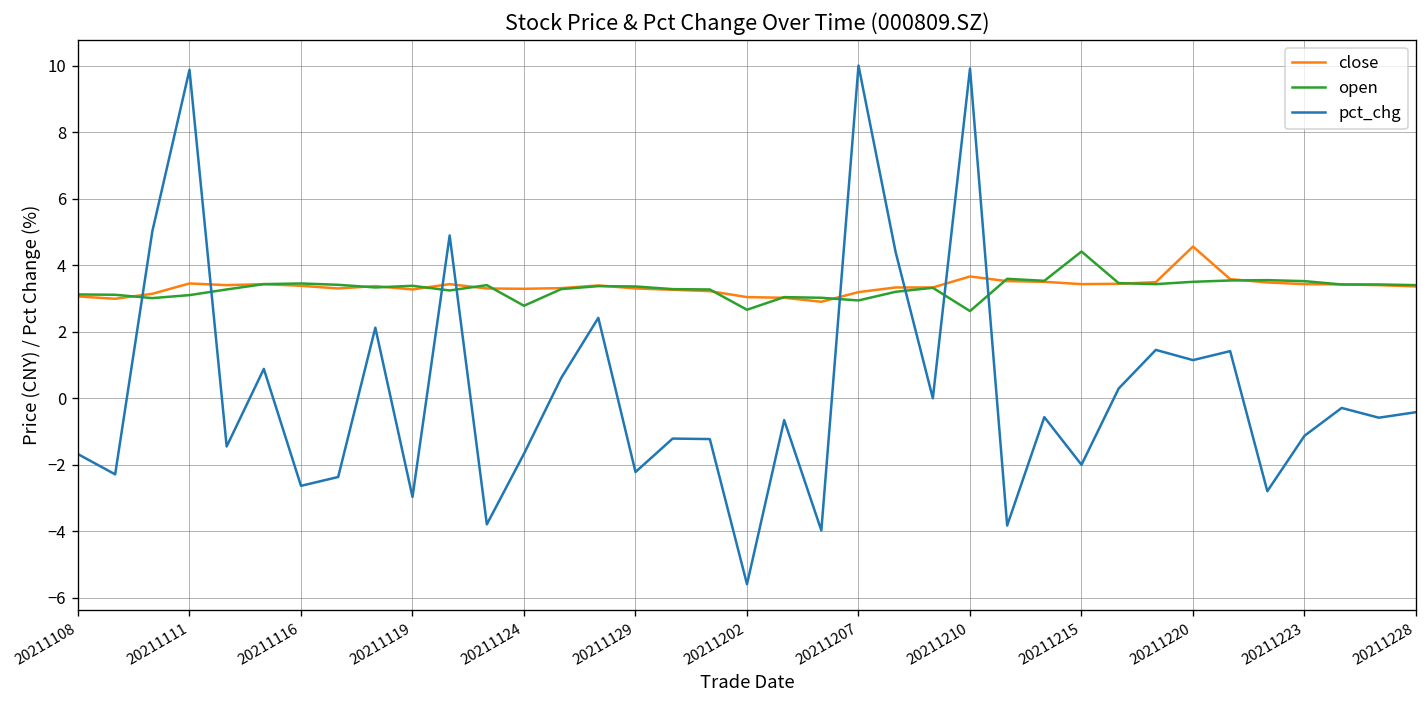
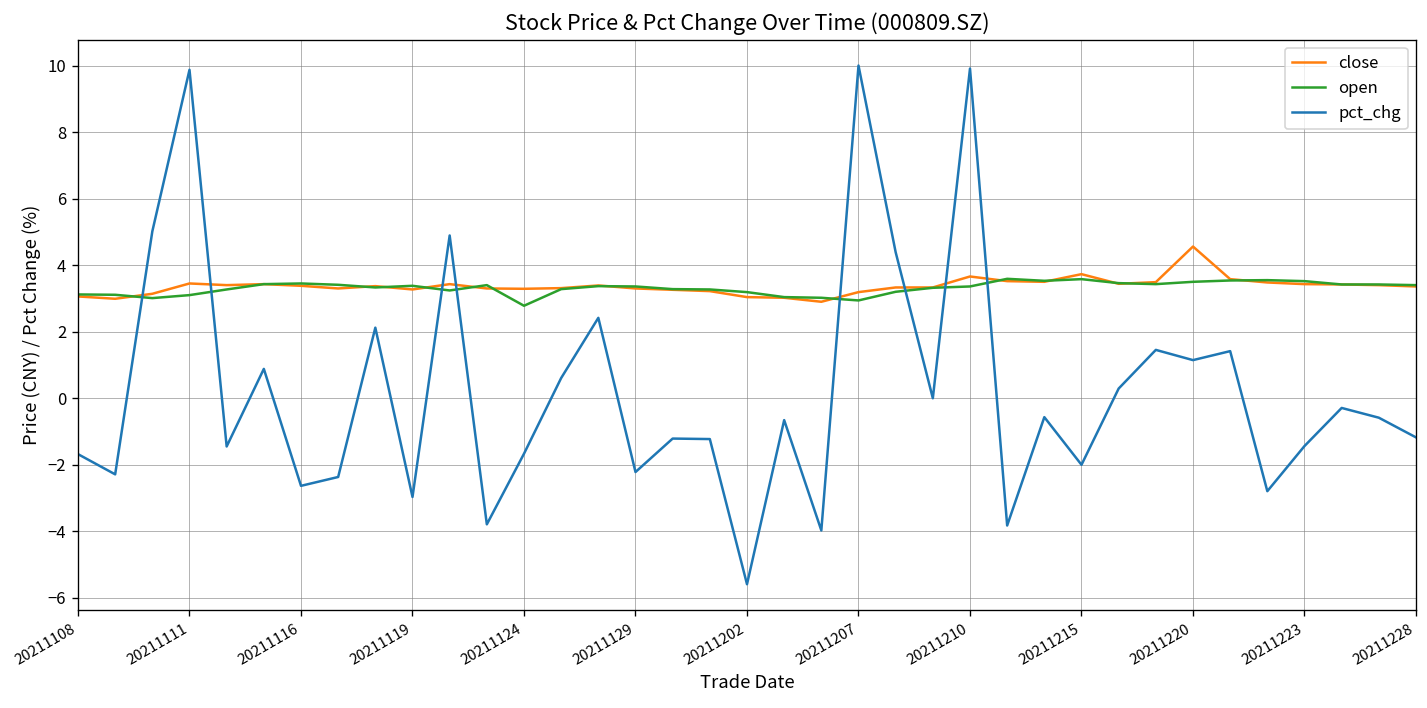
open, 20211202: 2.7 -> 3.2
open, 20211210: 2.6 -> 3.4
close, 20211215: 3.4 -> 3.7
open, 20211215: 4.4 -> 3.6
pct_chg, 20211223: -1.1 -> -1.4
pct_chg, 20211228: -0.4 -> -1.2
